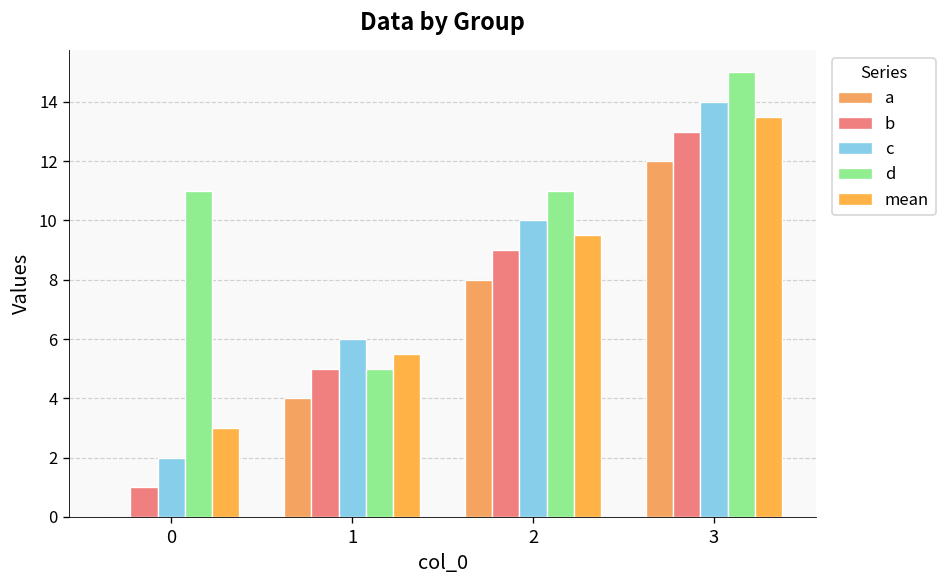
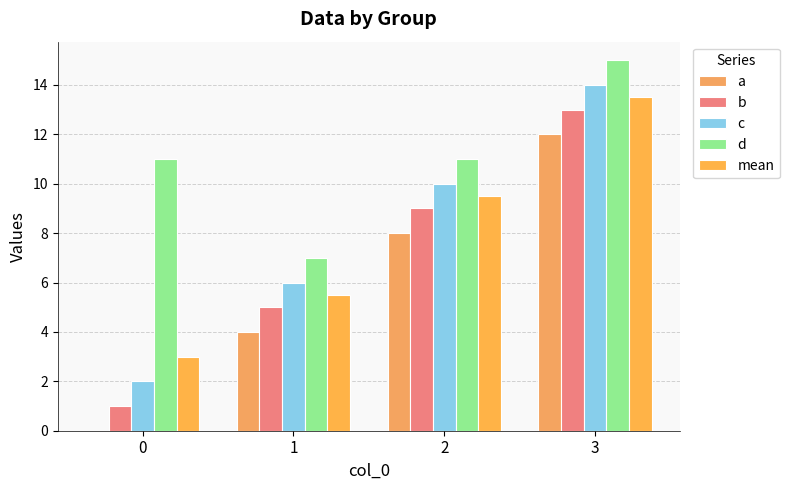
d, 1: 5 -> 7
